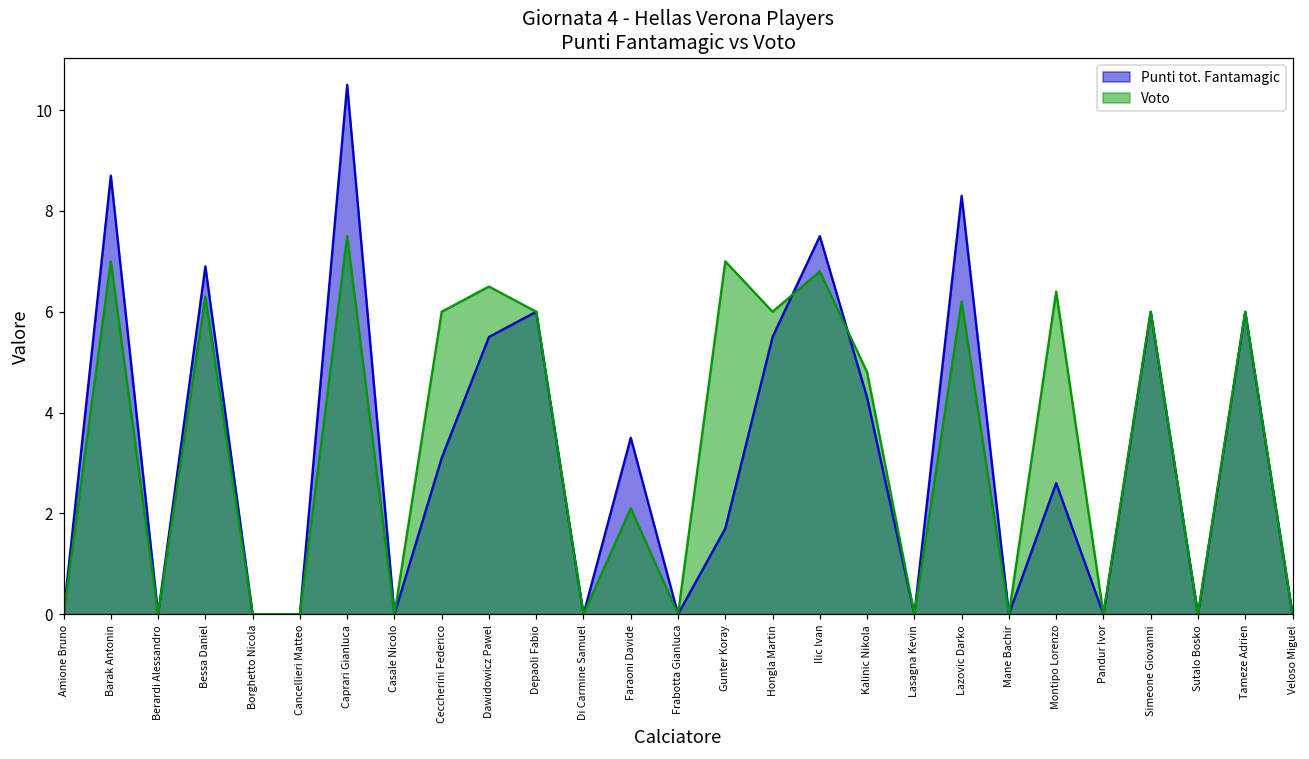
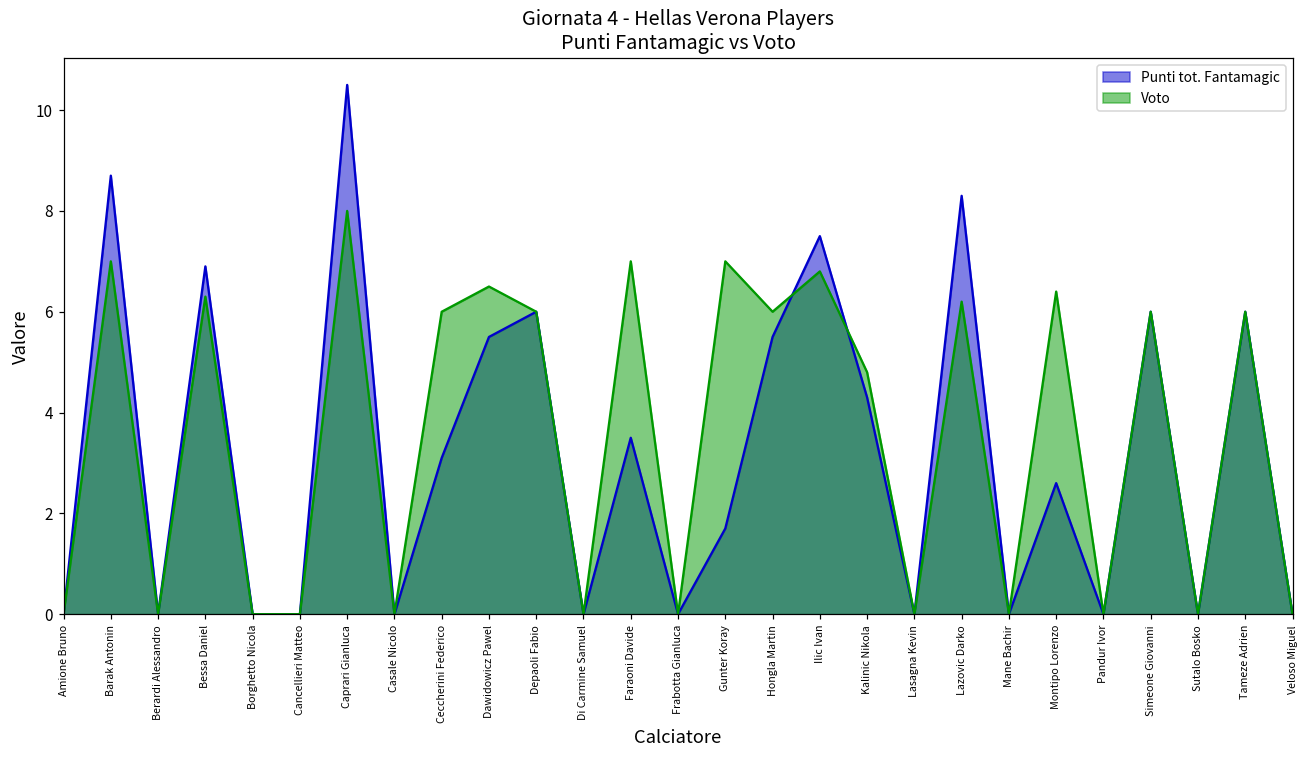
Voto, Caprari Gianluca: 7.5 -> 8.0
Voto, Faraoni Davide: 2.1 -> 7.0
